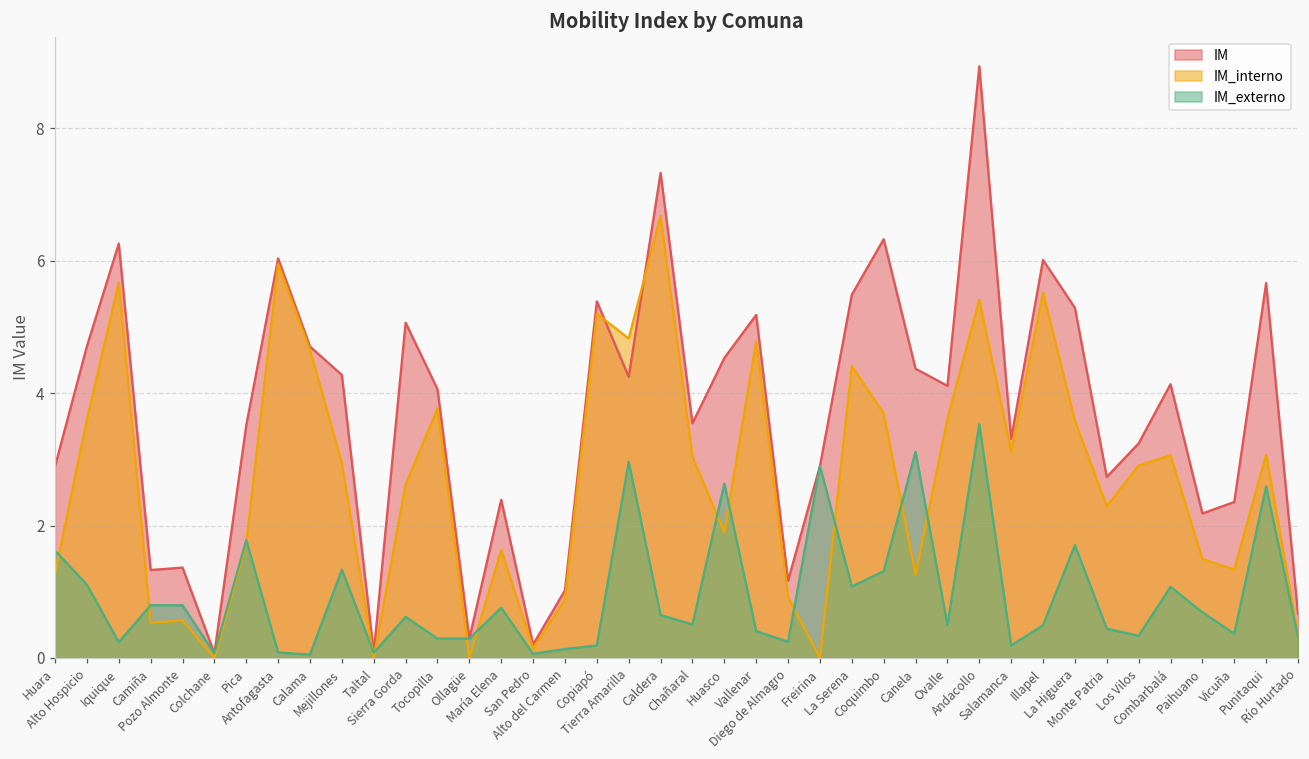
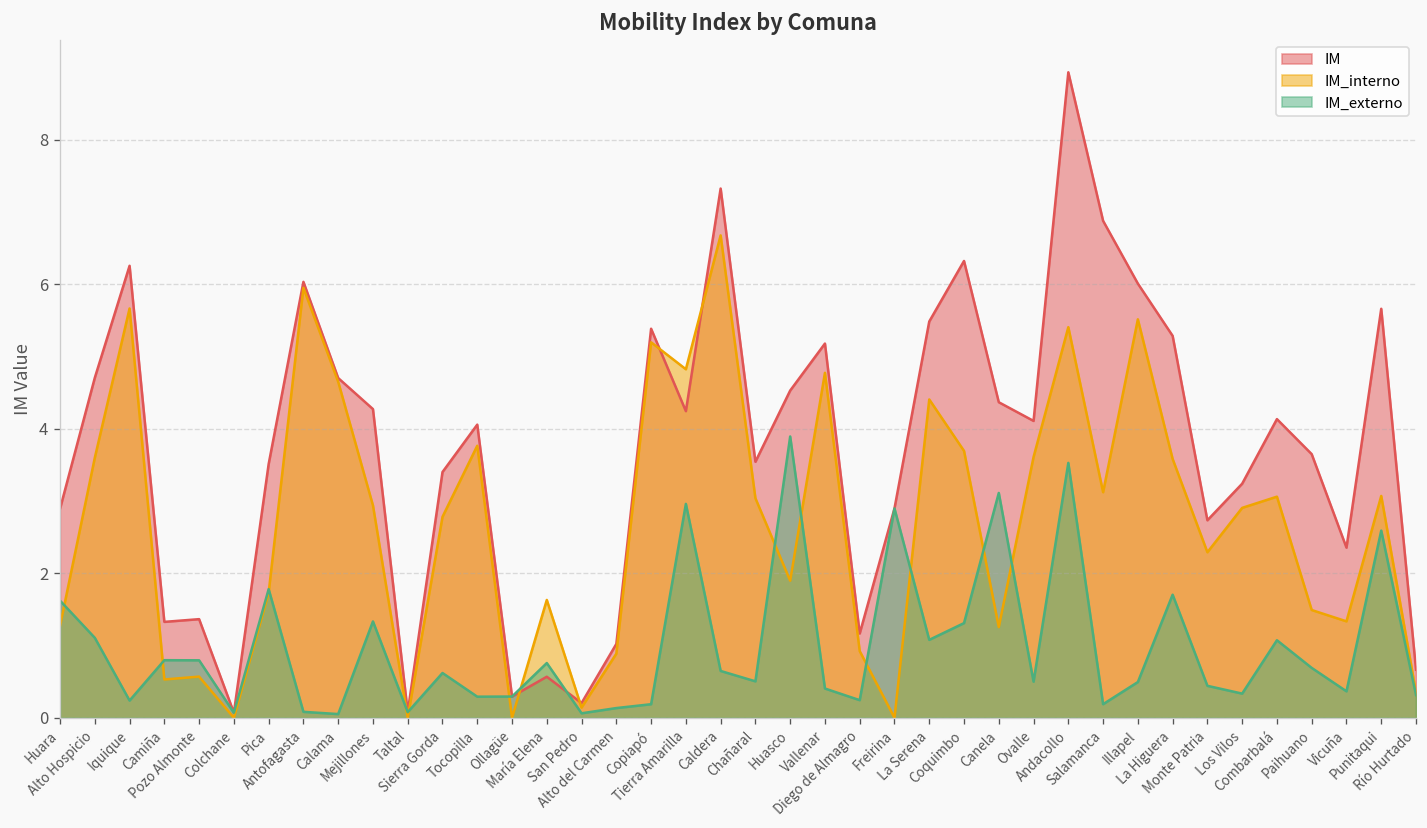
IM, Sierra Gorda: 5.1 -> 3.4
IM_interno, Sierra Gorda: 2.6 -> 2.8
IM, María Elena: 2.4 -> 0.6
IM_externo, Huasco: 2.6 -> 3.9
IM, Salamanca: 3.3 -> 6.9
IM, Paihuano: 2.2 -> 3.7
